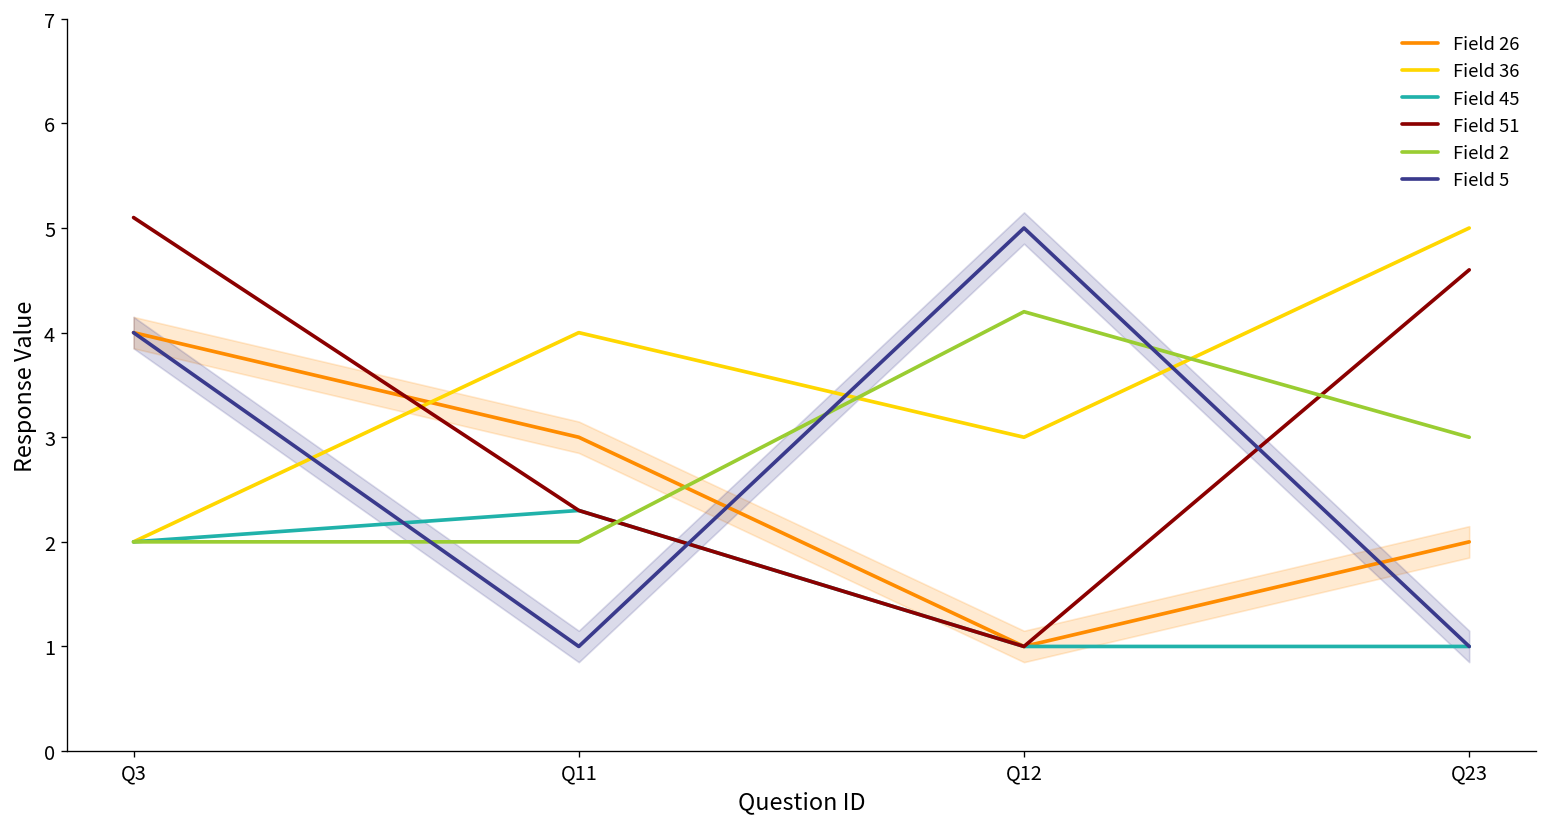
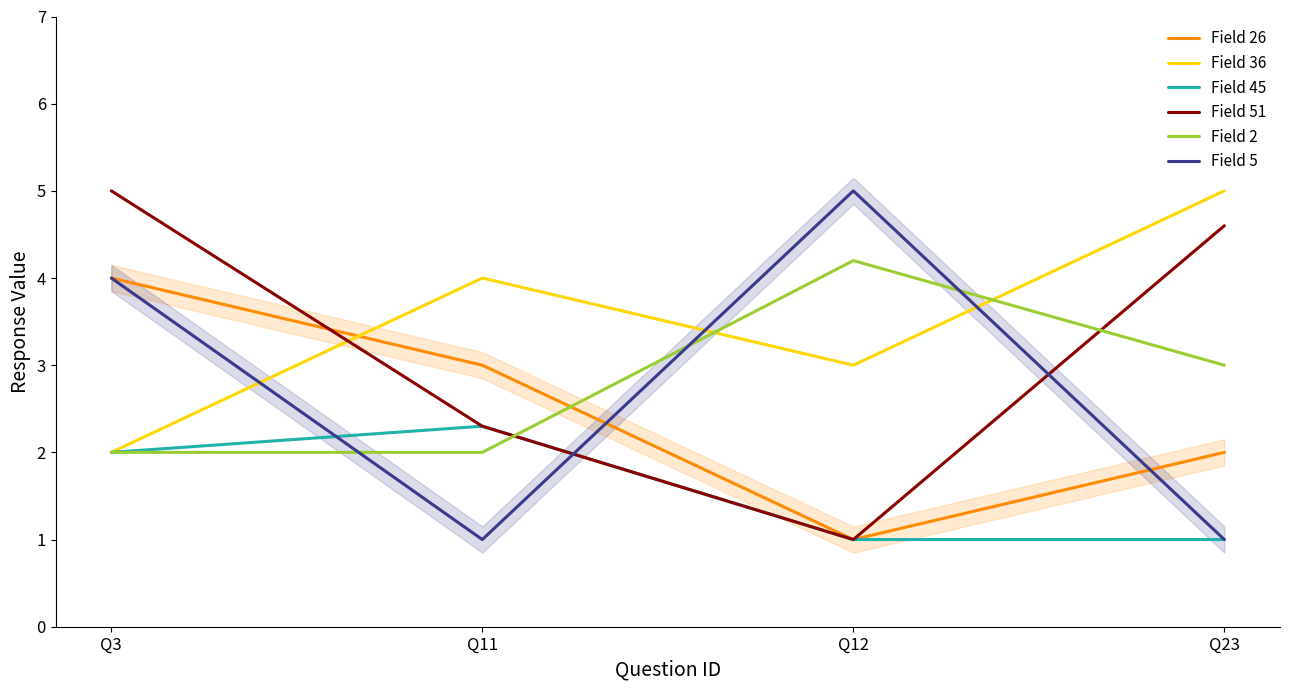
Field 51, Q3: 5.1 -> 5.0
